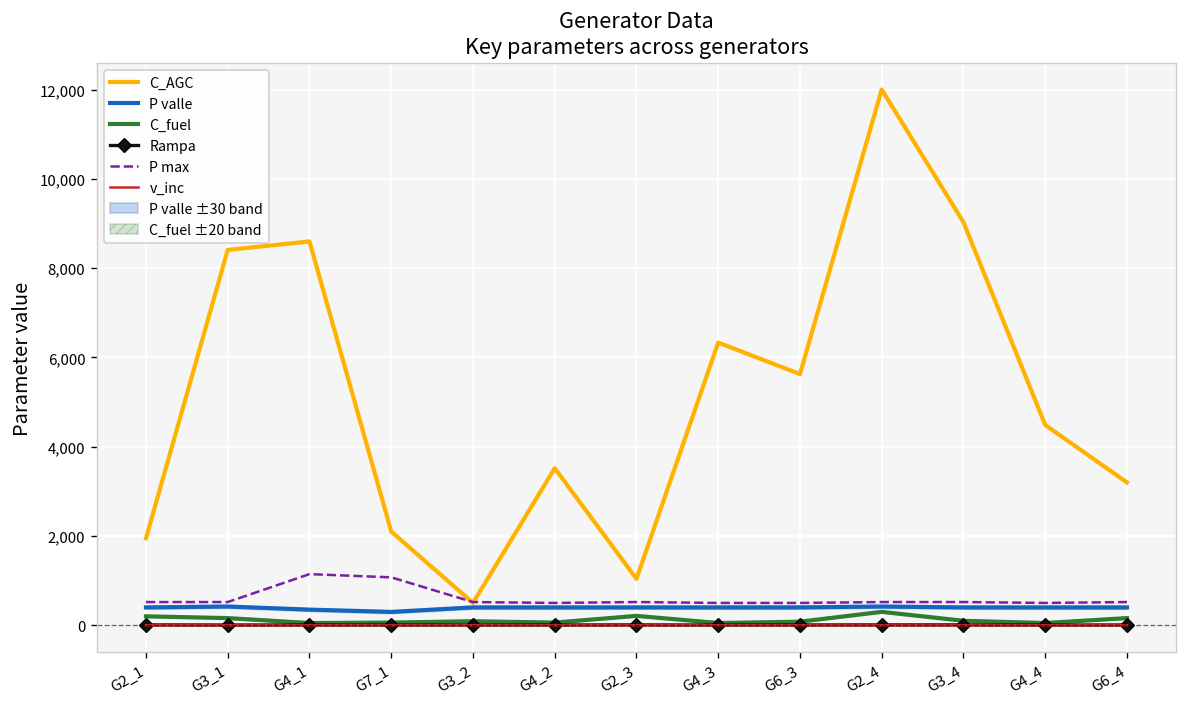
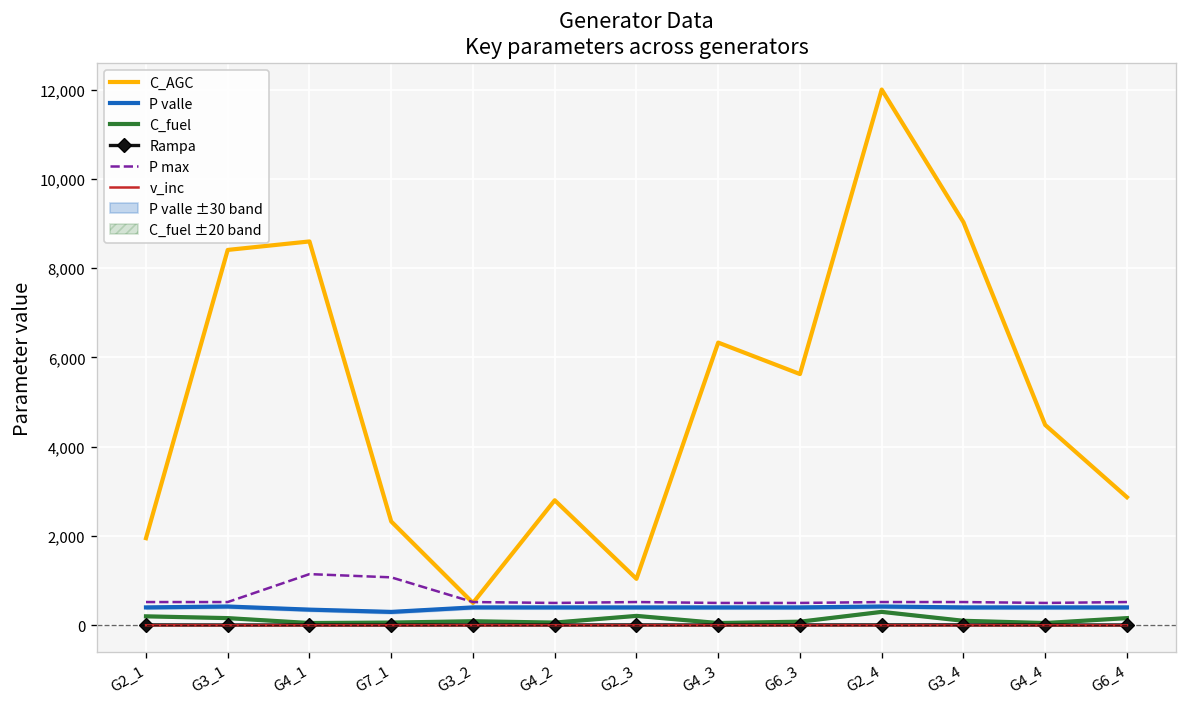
C_AGC, G7_1: 2,100 -> 2,300
C_AGC, G4_2: 3,500 -> 2,800
C_AGC, G6_4: 3,200 -> 2,900
